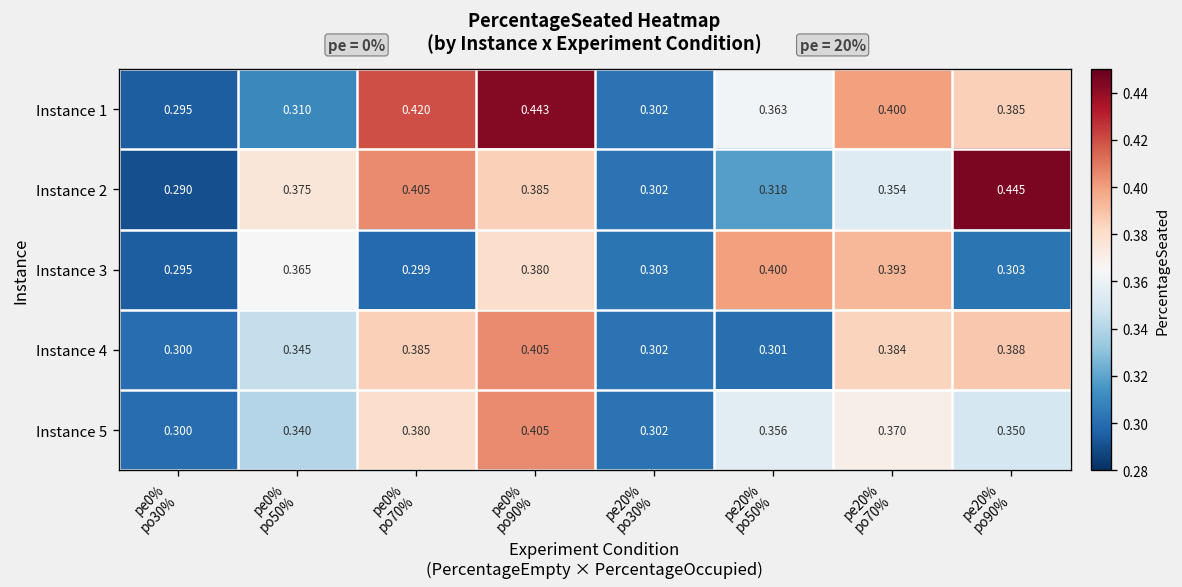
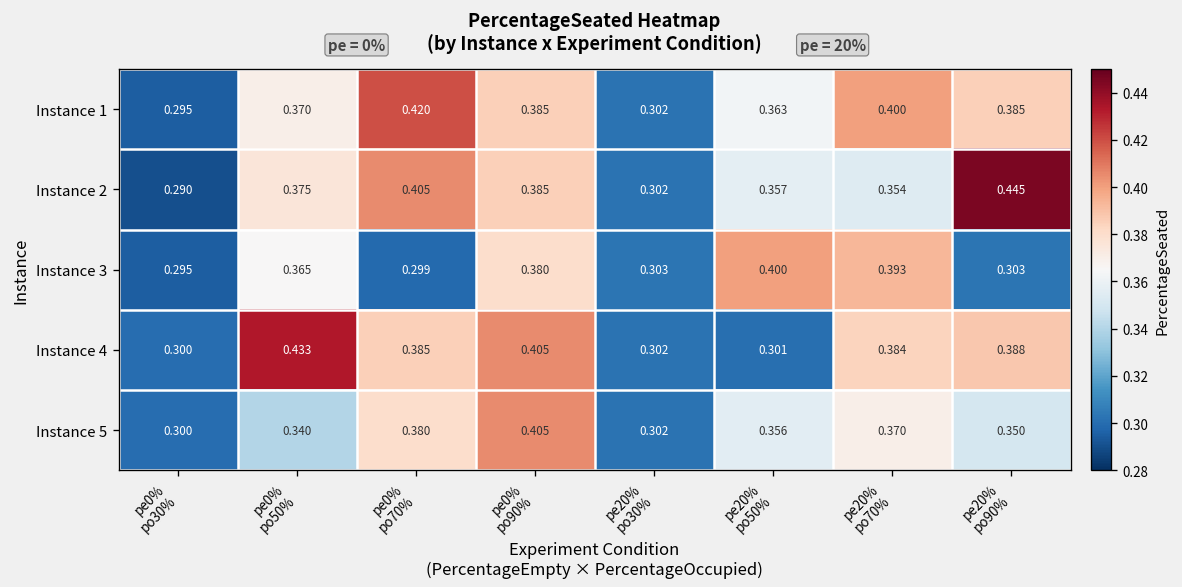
Instance 1, pe0% po50%: 0.310 -> 0.370
Instance 1, pe0% po90%: 0.443 -> 0.385
Instance 2, pe20% po50%: 0.318 -> 0.357
Instance 4, pe0% po50%: 0.345 -> 0.433
